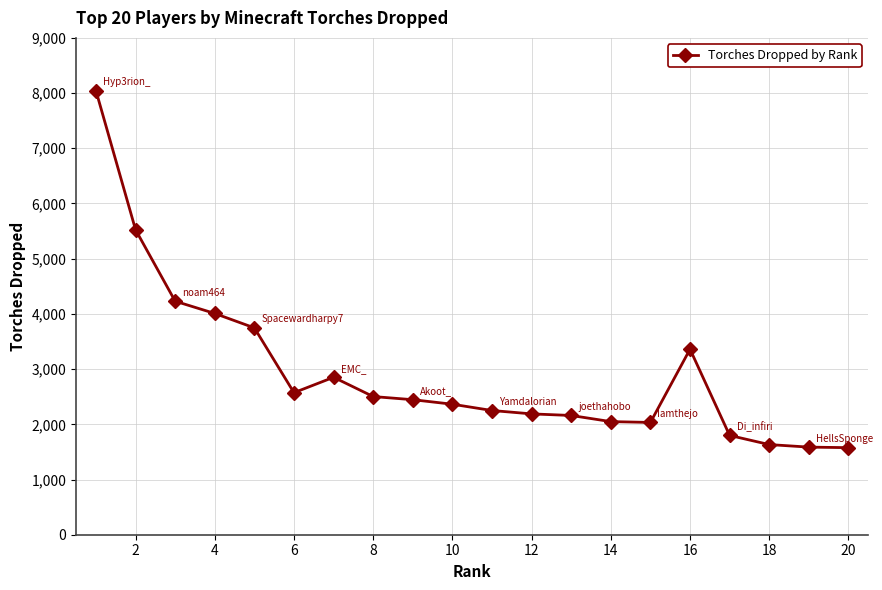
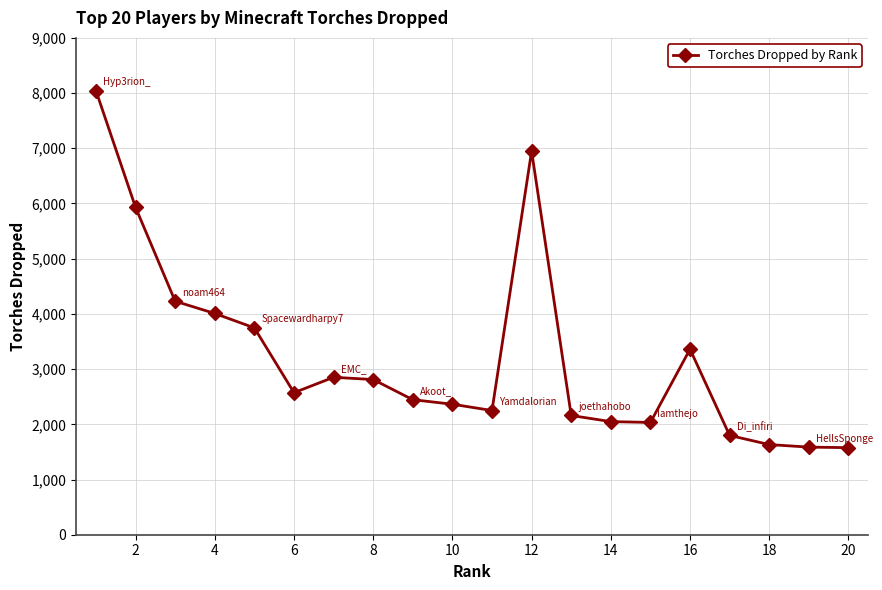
2: 5,500 -> 5,900
8: 2,500 -> 2,800
12: 2,200 -> 6,900
